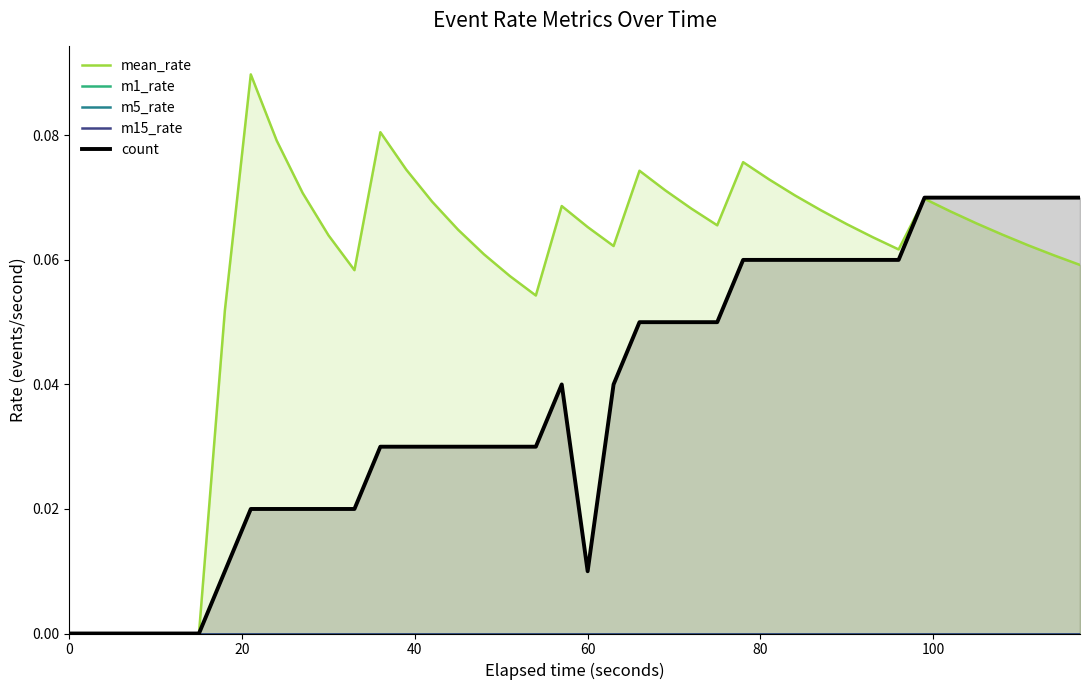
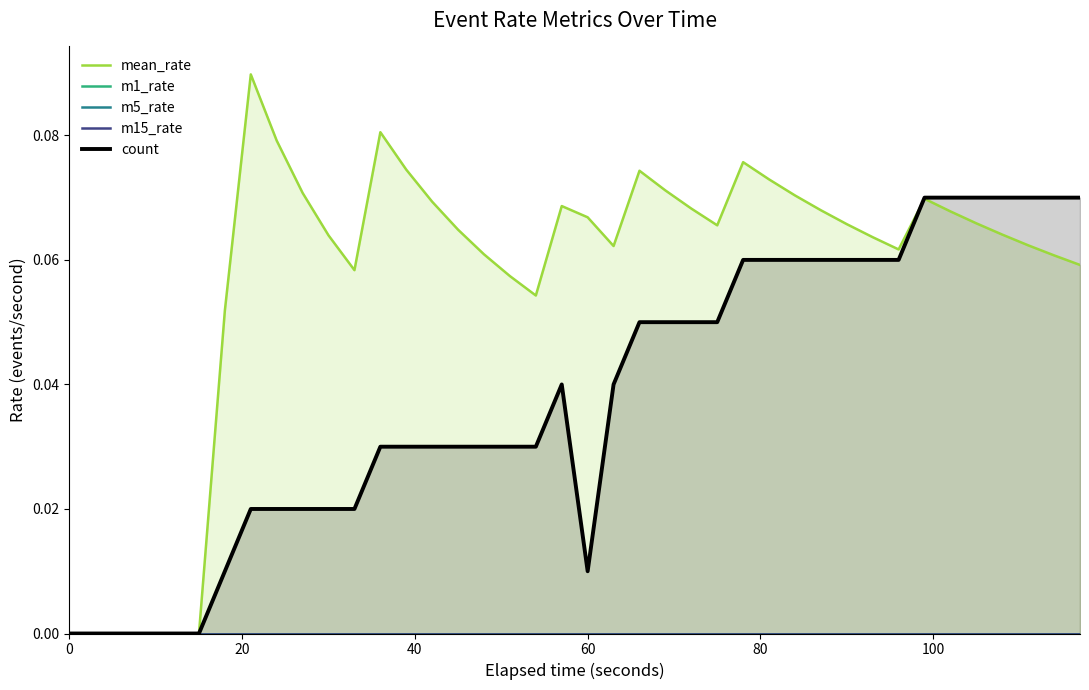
mean_rate, 60: 0.065 -> 0.067
